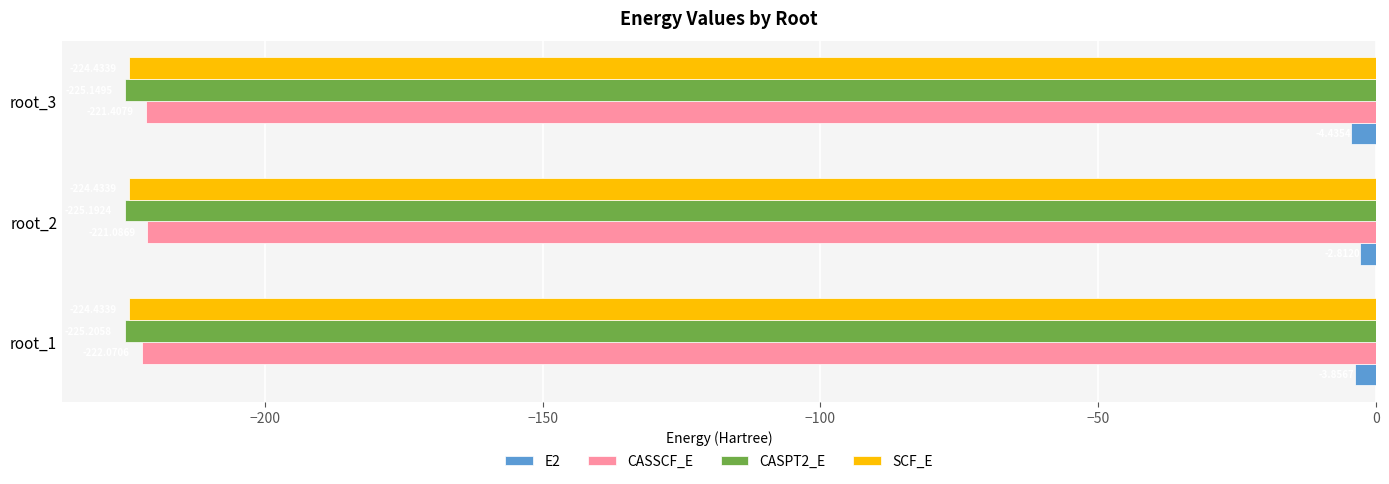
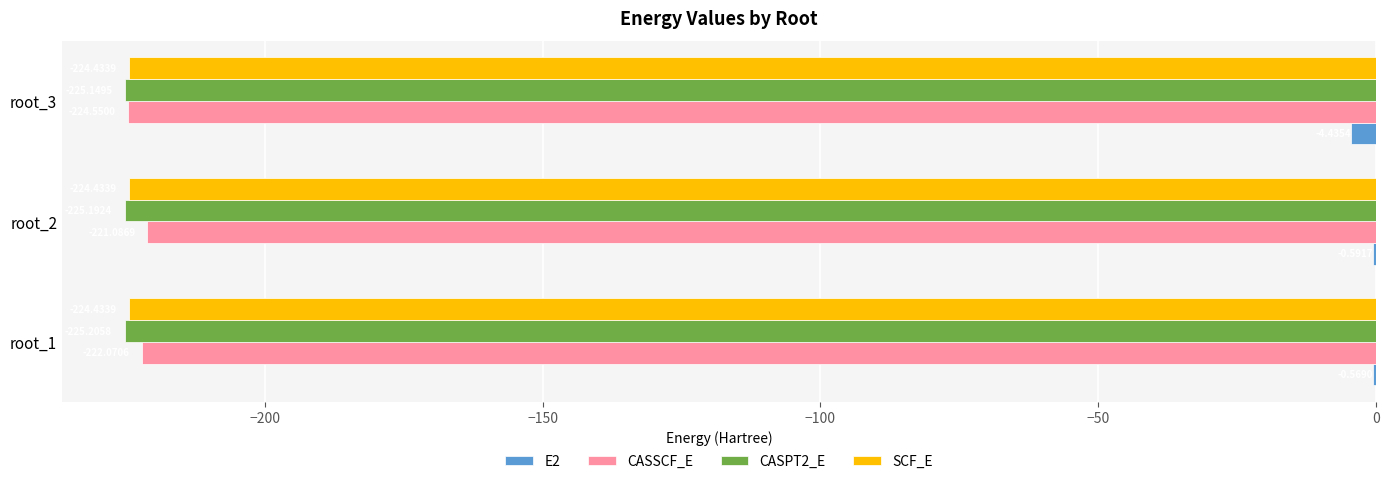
CASSCF_E, root_3: -221 -> -225
E2, root_2: -3 -> -1
E2, root_1: -4 -> -1
